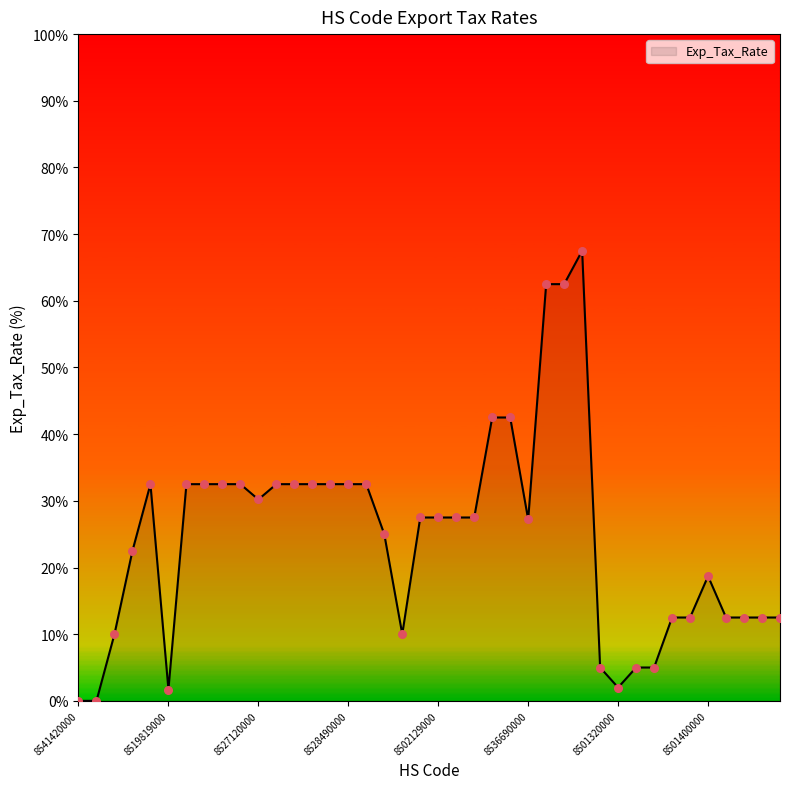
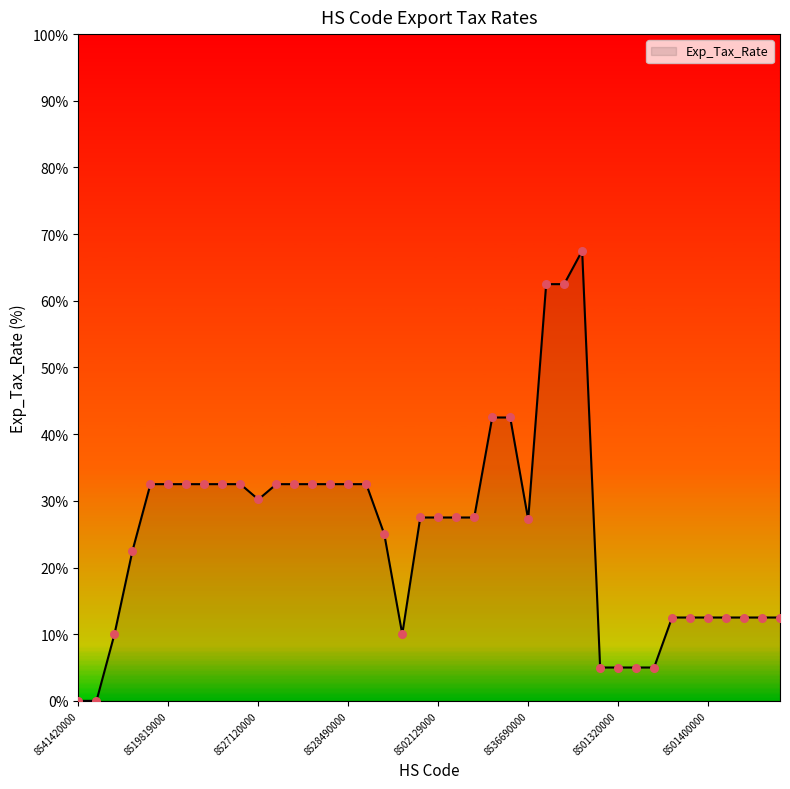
8519819000: 2% -> 33%
8501320000: 2% -> 5%
8501400000: 19% -> 13%
